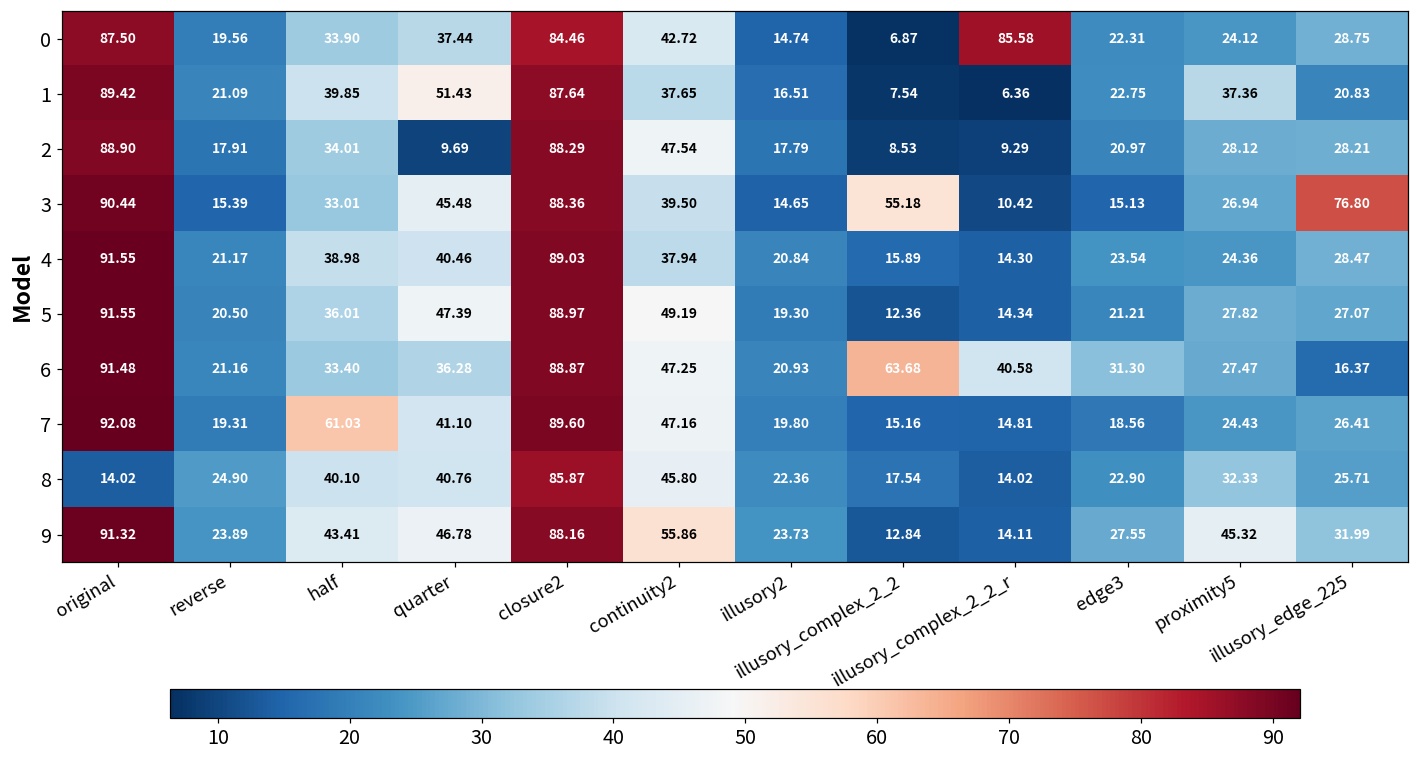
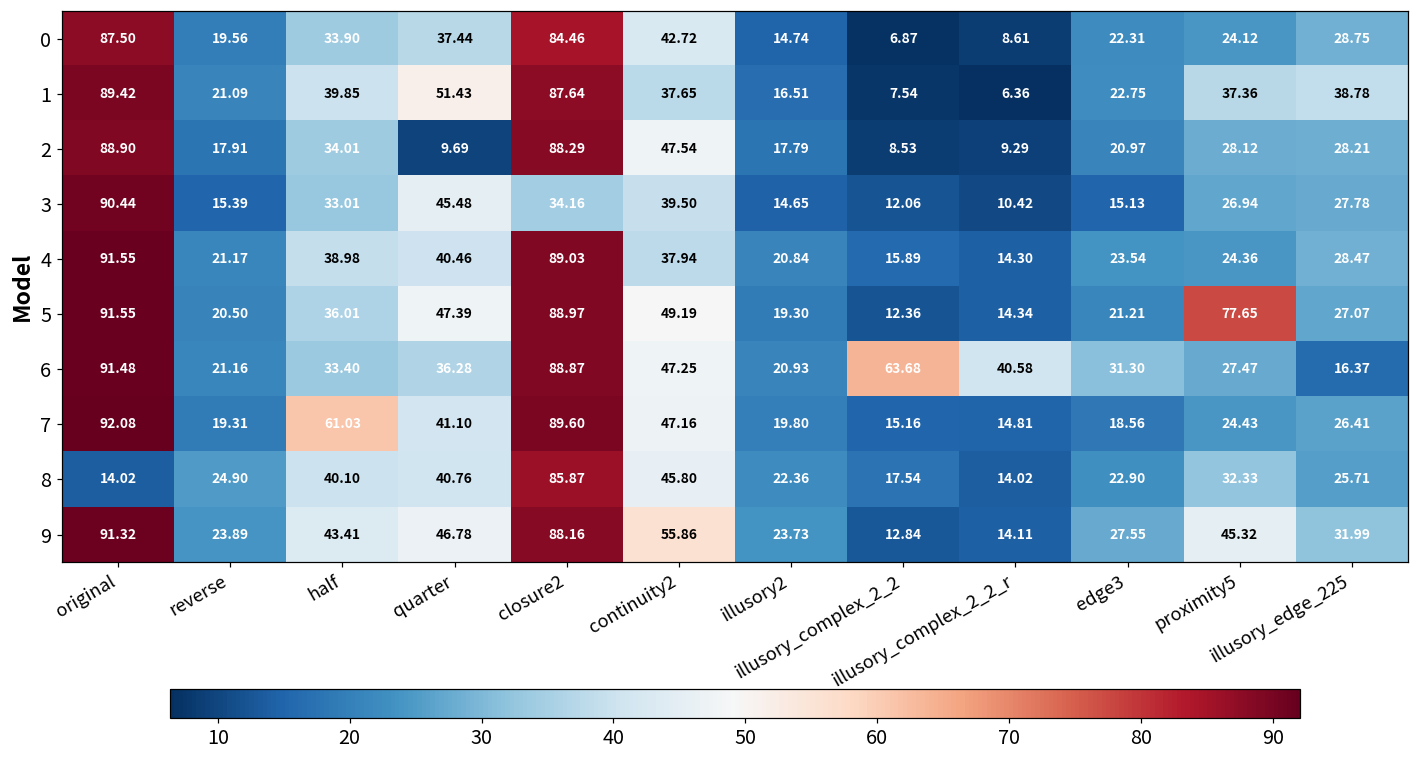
0, illusory_complex_2_2_r: 85.58 -> 8.61
1, illusory_edge_225: 20.83 -> 38.78
3, closure2: 88.36 -> 34.16
3, illusory_complex_2_2: 55.18 -> 12.06
3, illusory_edge_225: 76.80 -> 27.78
5, proximity5: 27.82 -> 77.65
